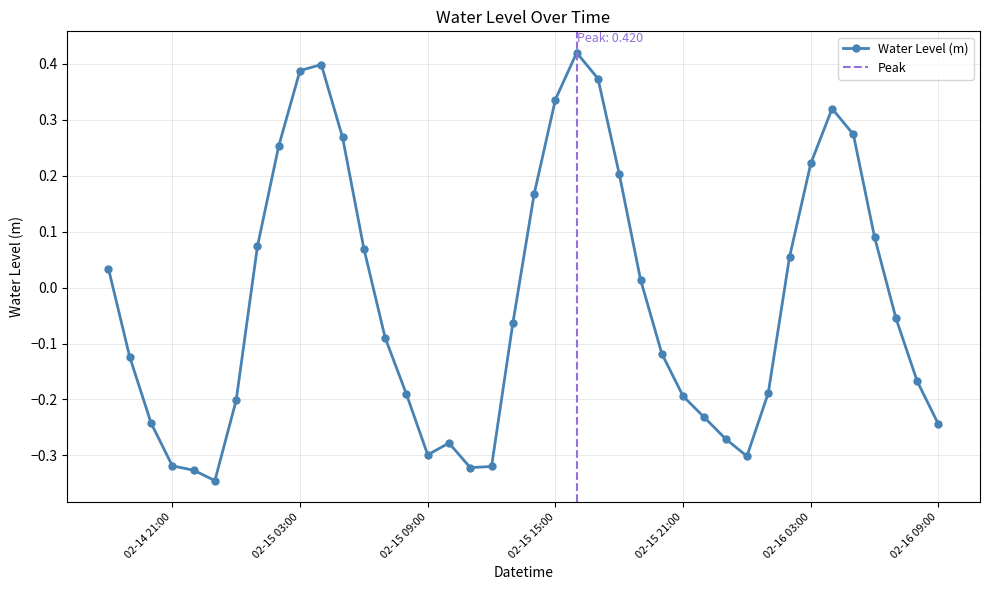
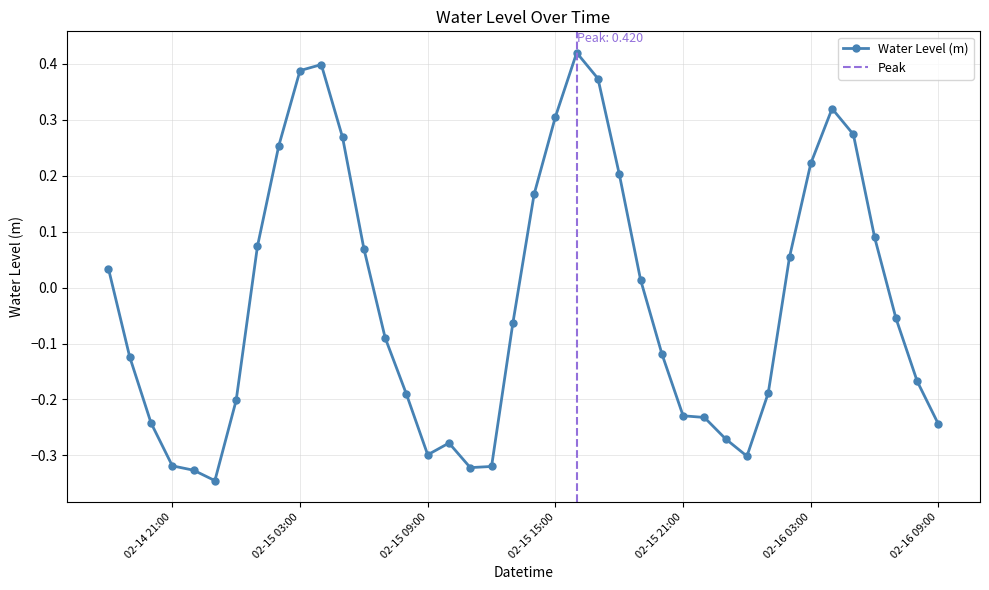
02-15 15:00: 0.34 -> 0.31
02-15 21:00: -0.19 -> -0.23
